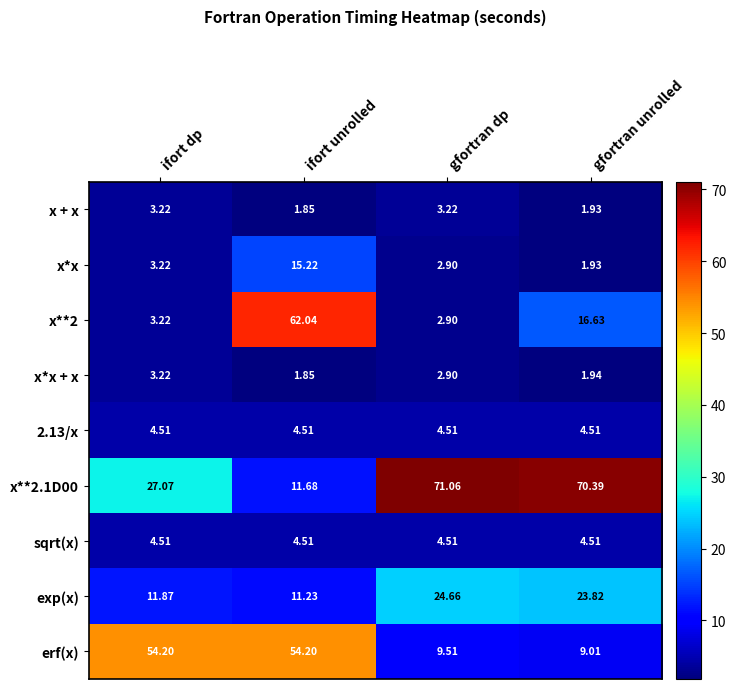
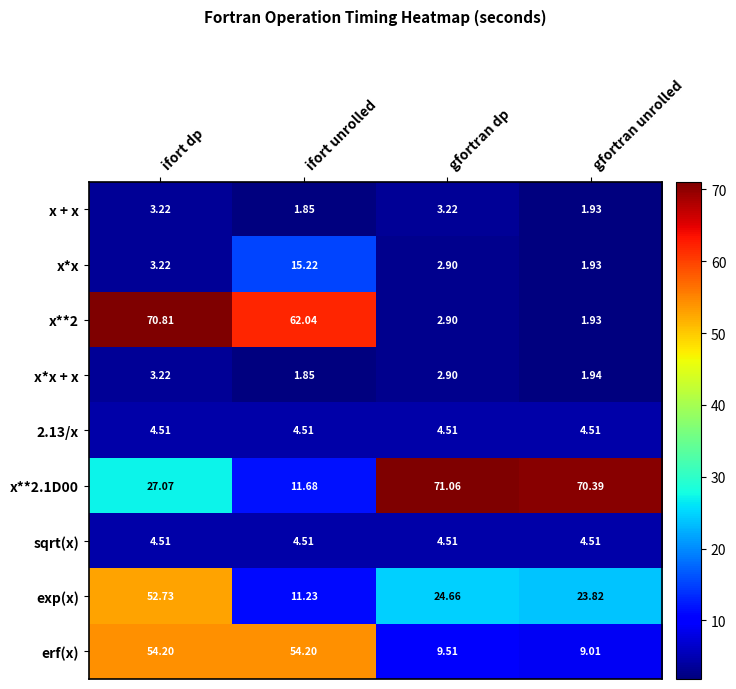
x**2, ifort dp: 3.22 -> 70.81
x**2, gfortran unrolled: 16.63 -> 1.93
exp(x), ifort dp: 11.87 -> 52.73
